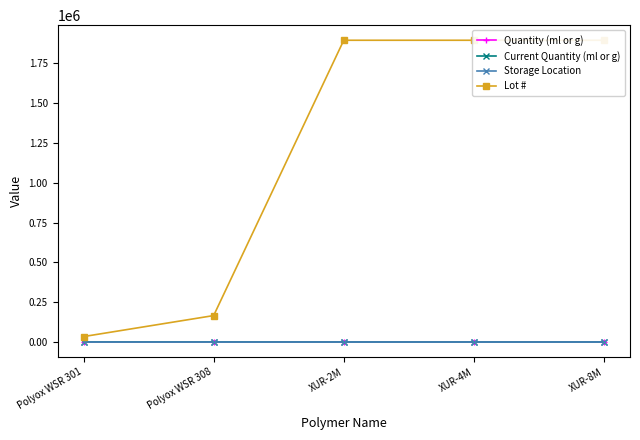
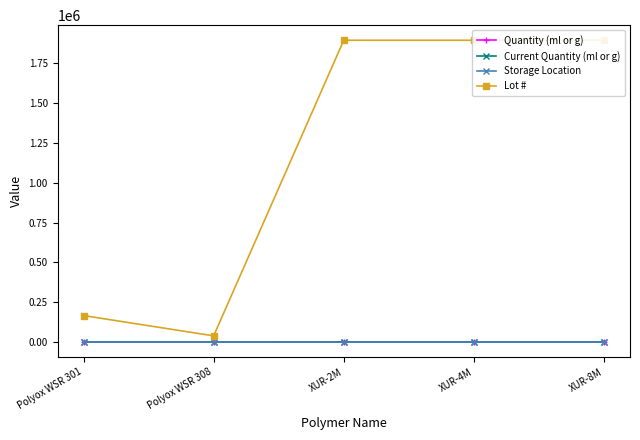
Lot #, Polyox WSR 301: 30000 -> 170000
Lot #, Polyox WSR 308: 170000 -> 40000
